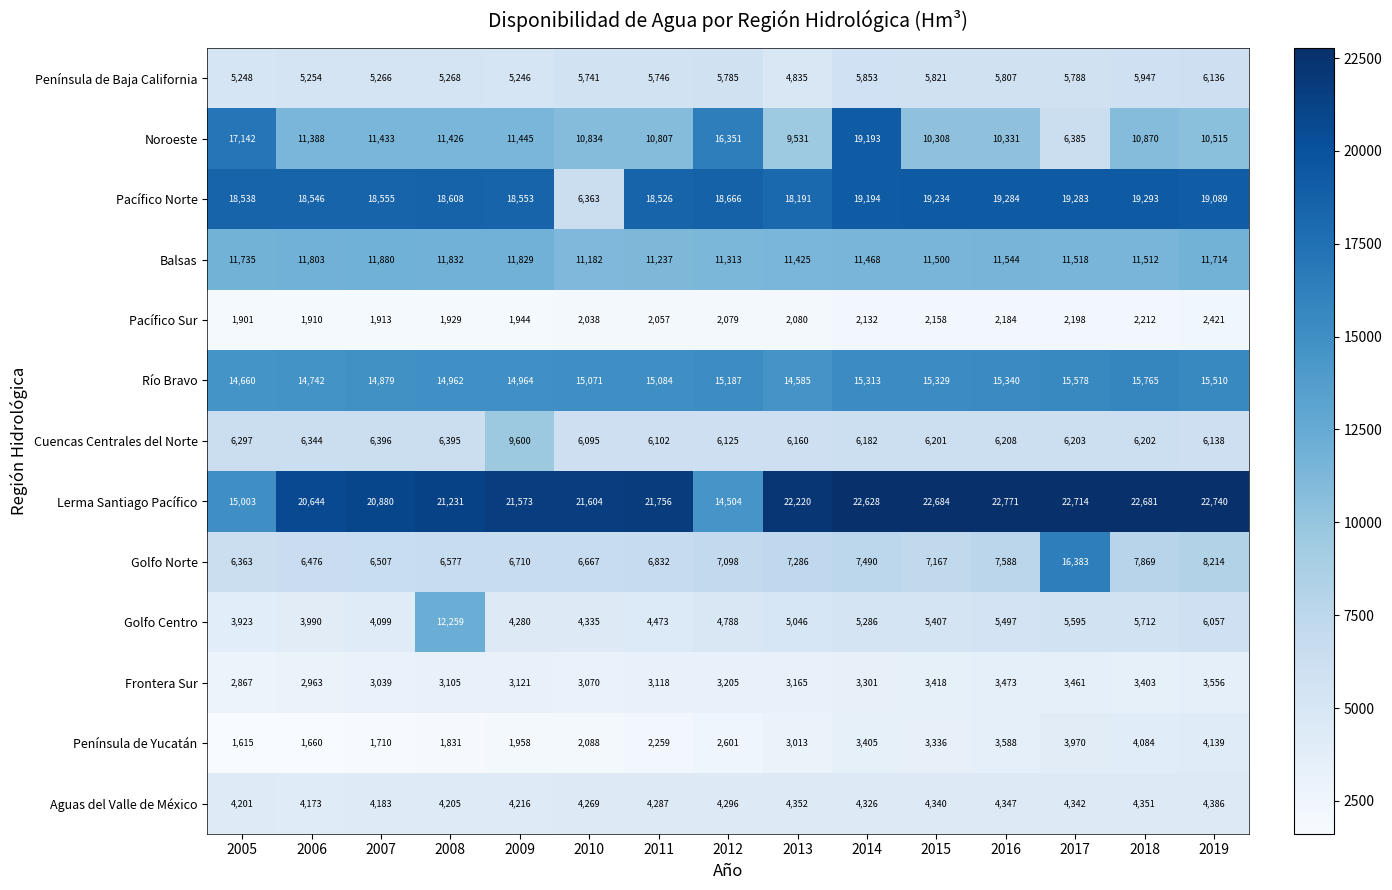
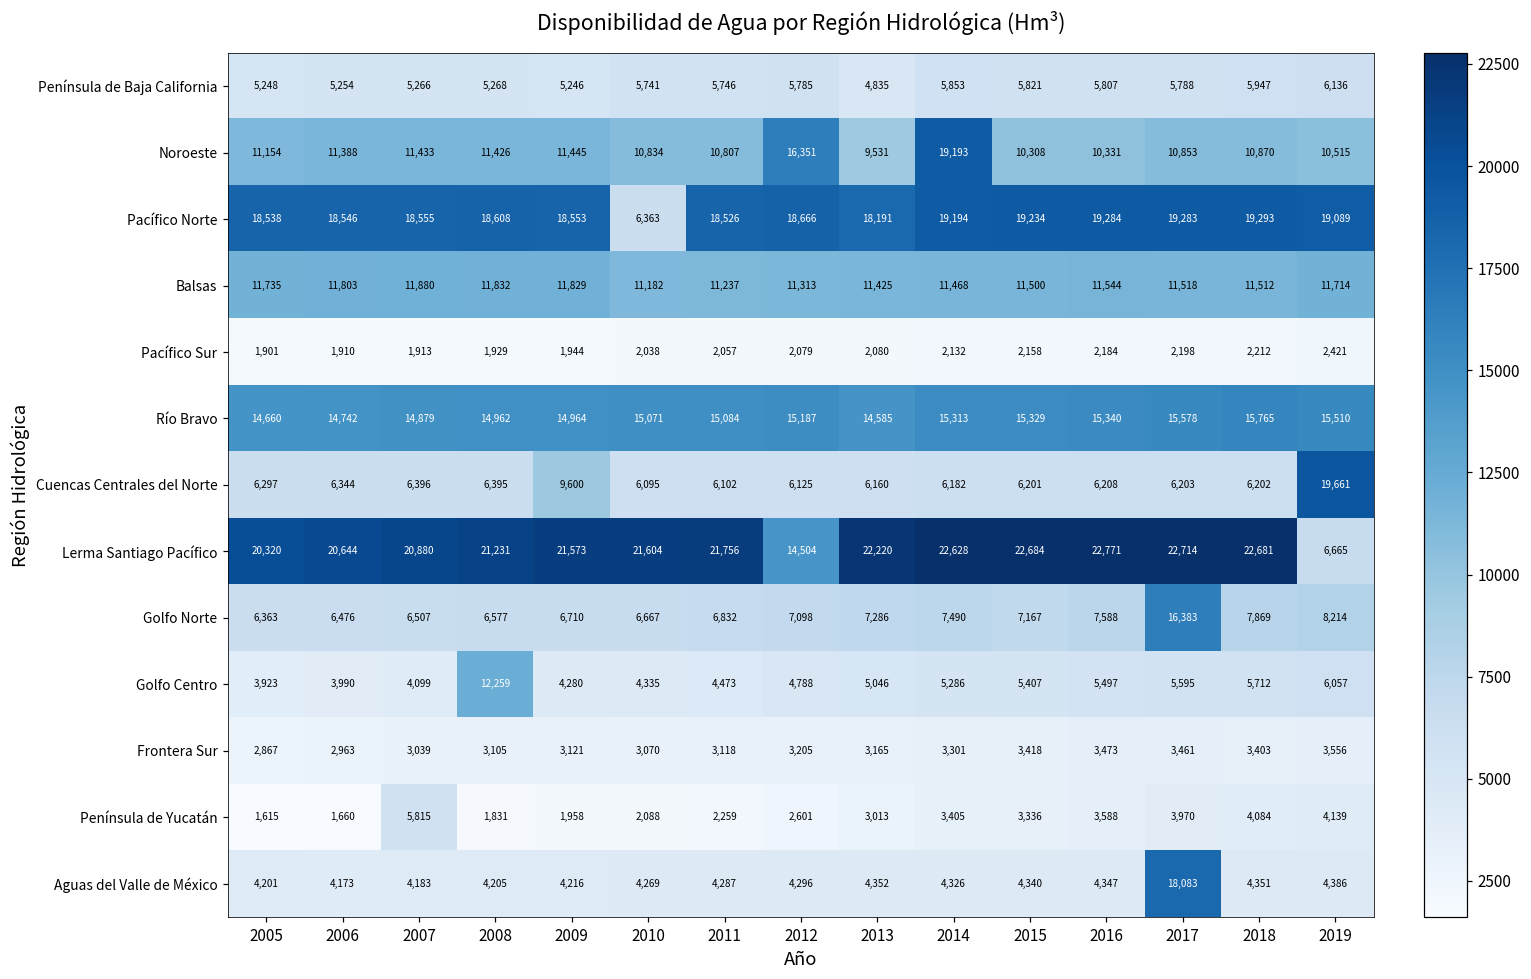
Noroeste, 2005: 17,142 -> 11,154
Noroeste, 2017: 6,385 -> 10,853
Cuencas Centrales del Norte, 2019: 6,138 -> 19,661
Lerma Santiago Pacífico, 2005: 15,003 -> 20,320
Lerma Santiago Pacífico, 2019: 22,740 -> 6,665
Península de Yucatán, 2007: 1,710 -> 5,815
Aguas del Valle de México, 2017: 4,342 -> 18,083
